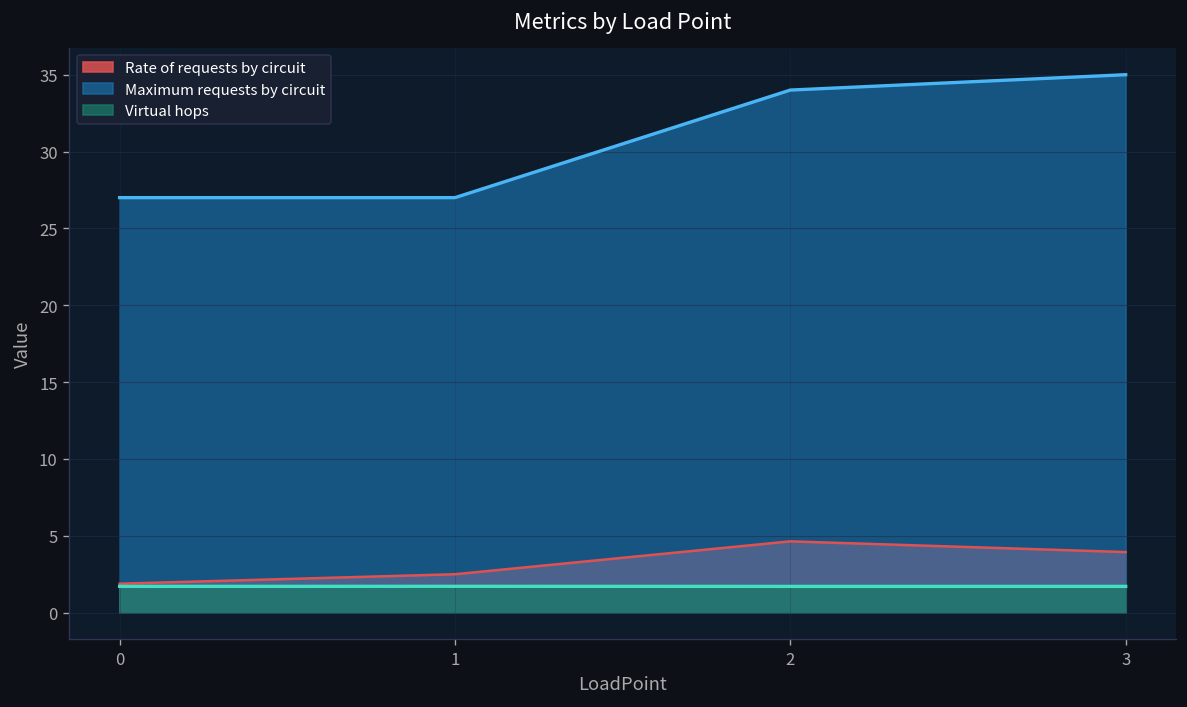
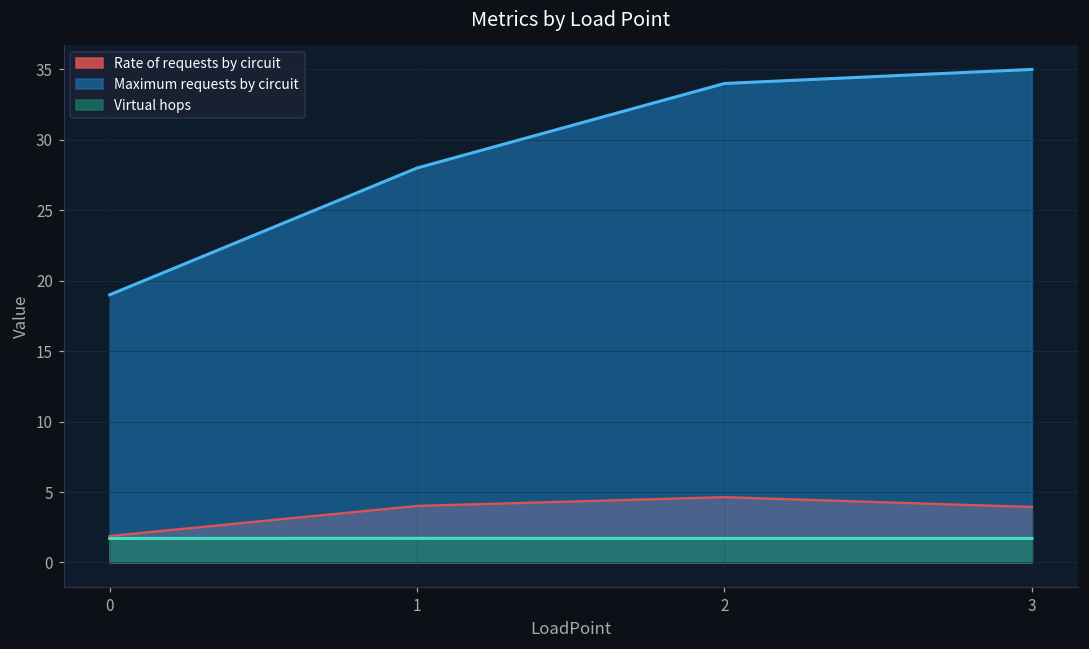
Maximum requests by circuit, 0: 27 -> 19
Rate of requests by circuit, 1: 2.5 -> 4.0
Maximum requests by circuit, 1: 27 -> 28
